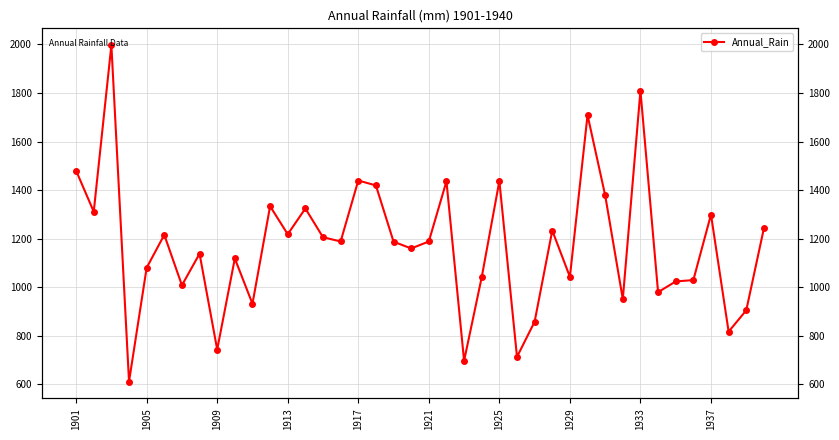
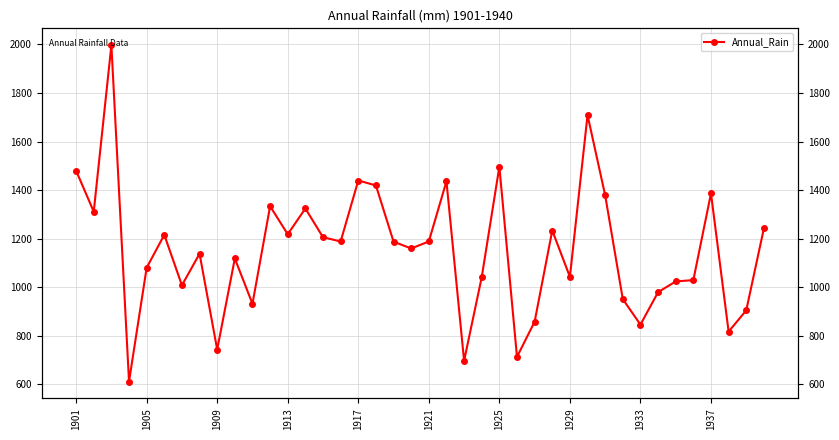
1925: 1440 -> 1500
1933: 1810 -> 850
1937: 1300 -> 1390
